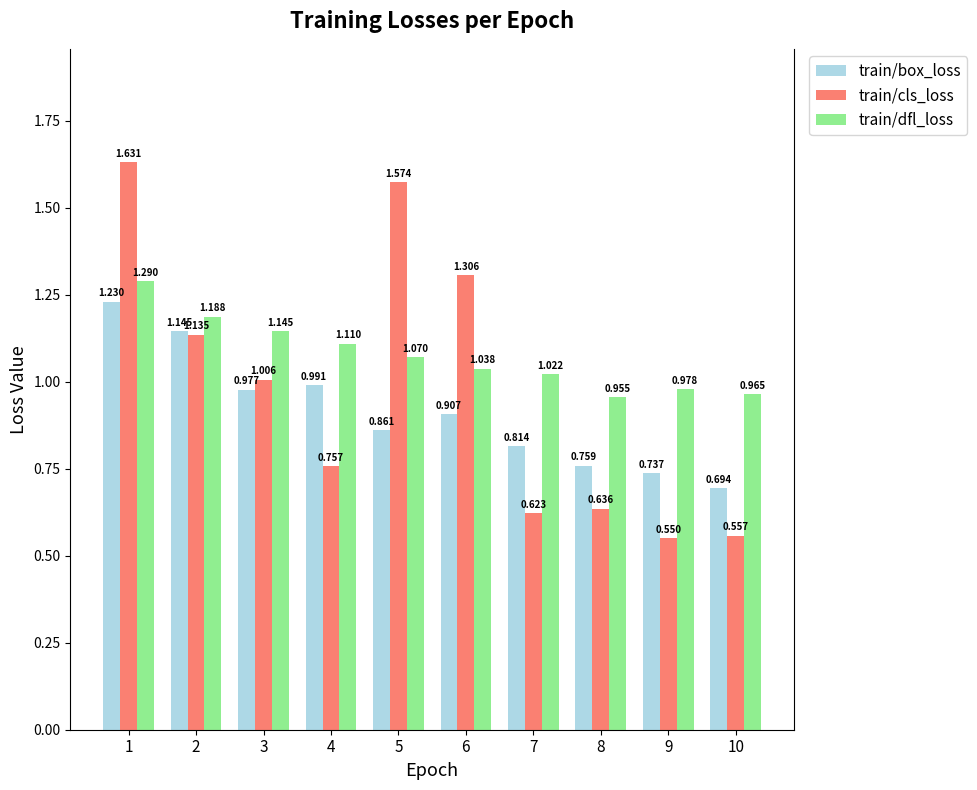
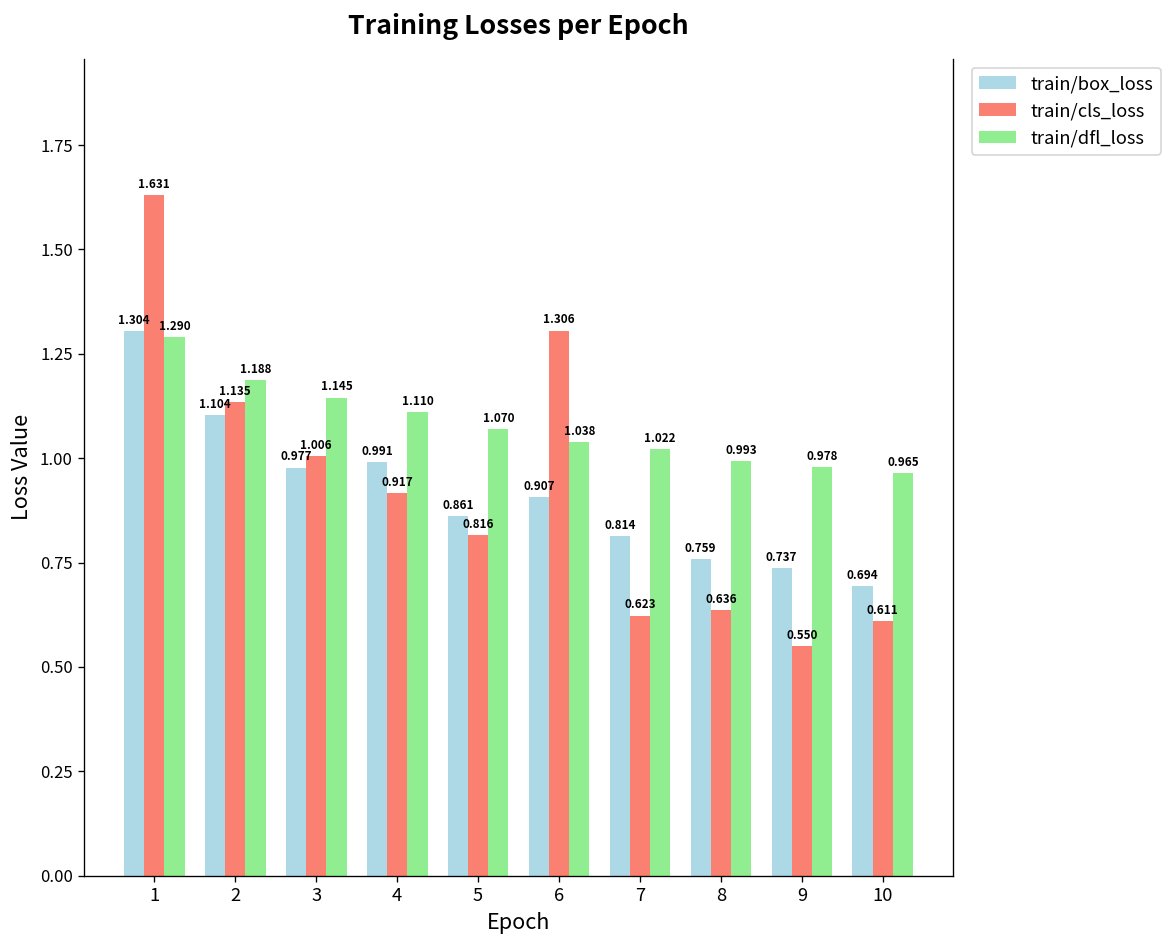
train/box_loss, 1: 1.230 -> 1.304
train/box_loss, 2: 1.145 -> 1.104
train/cls_loss, 4: 0.757 -> 0.917
train/cls_loss, 5: 1.574 -> 0.816
train/dfl_loss, 8: 0.955 -> 0.993
train/cls_loss, 10: 0.557 -> 0.611
